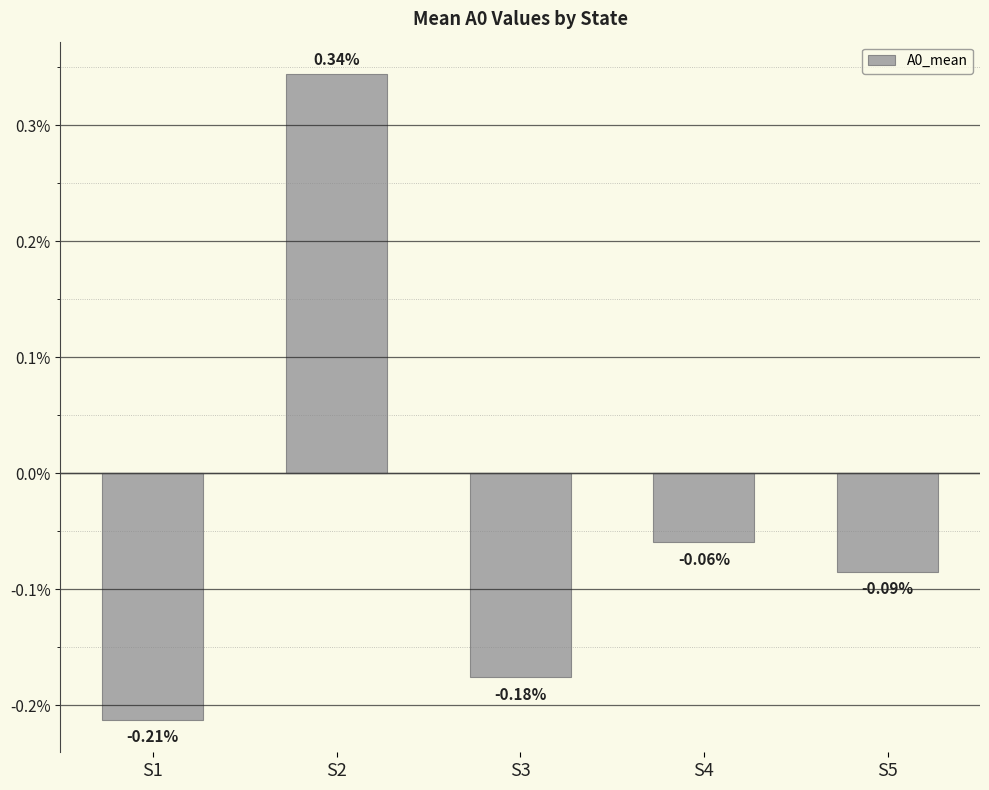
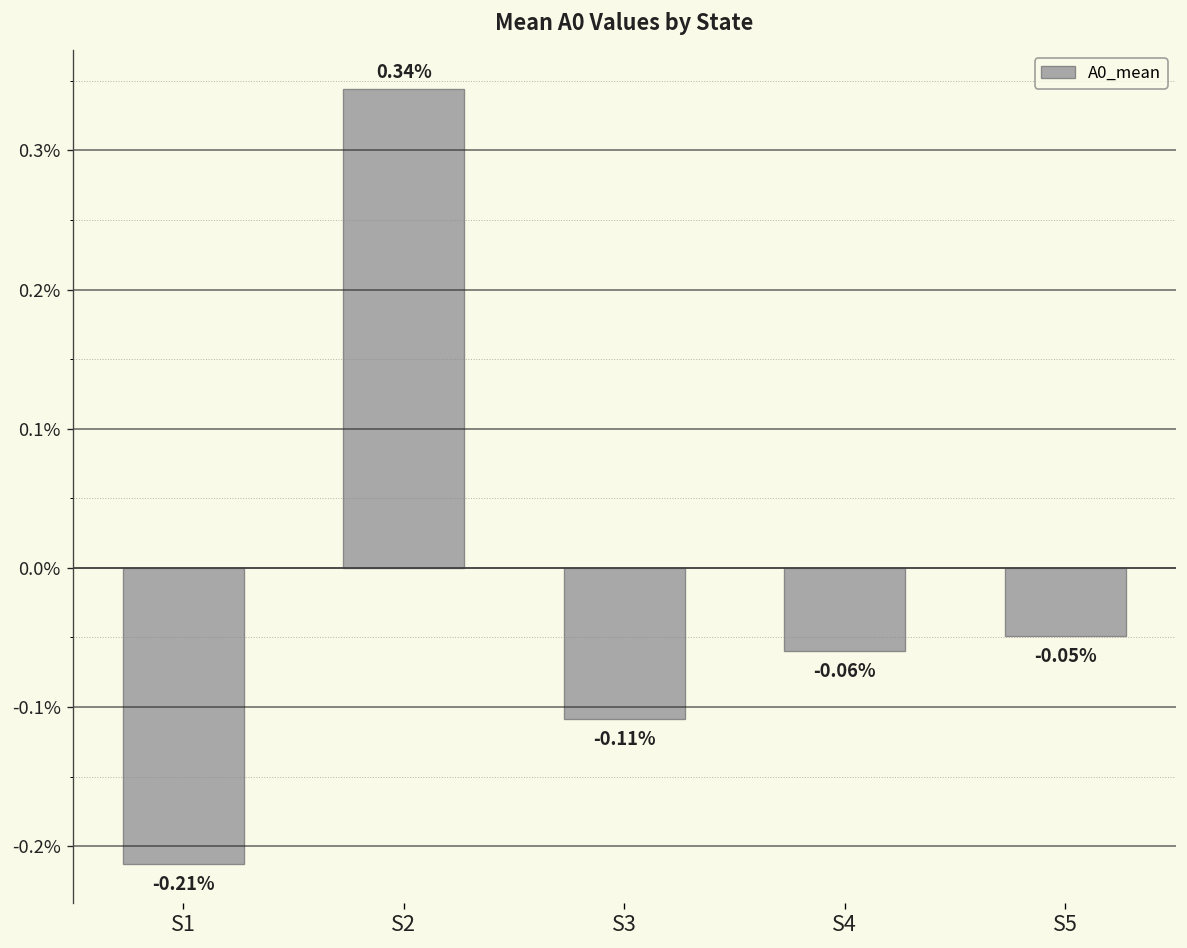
S3: -0.18% -> -0.11%
S5: -0.09% -> -0.05%
